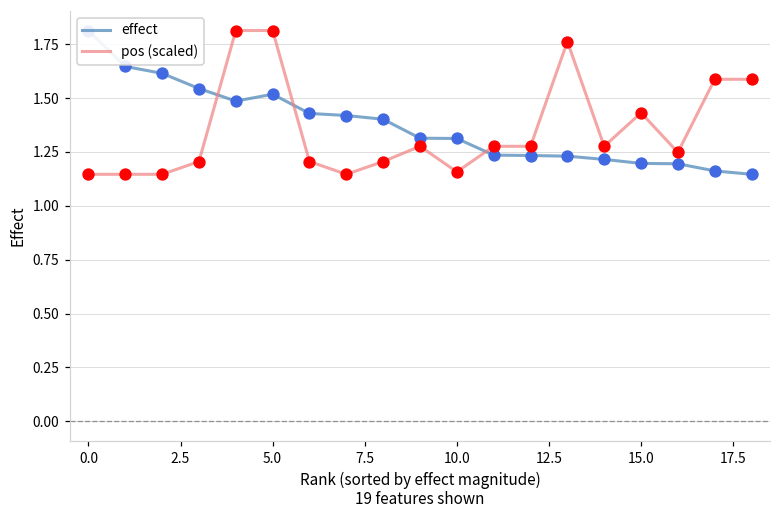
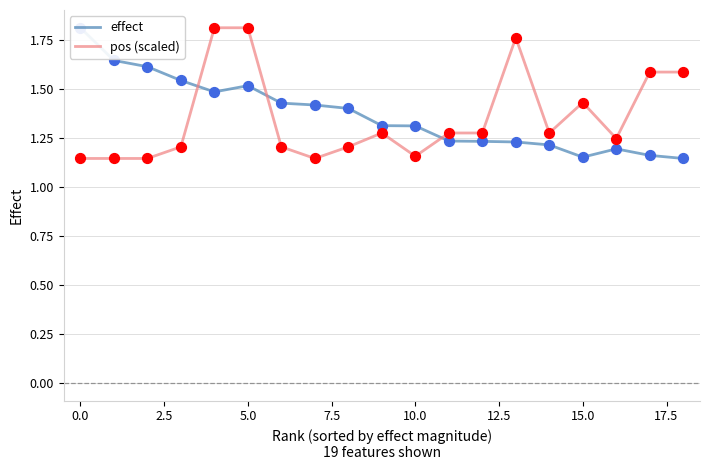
effect, 15.0: 1.20 -> 1.15
